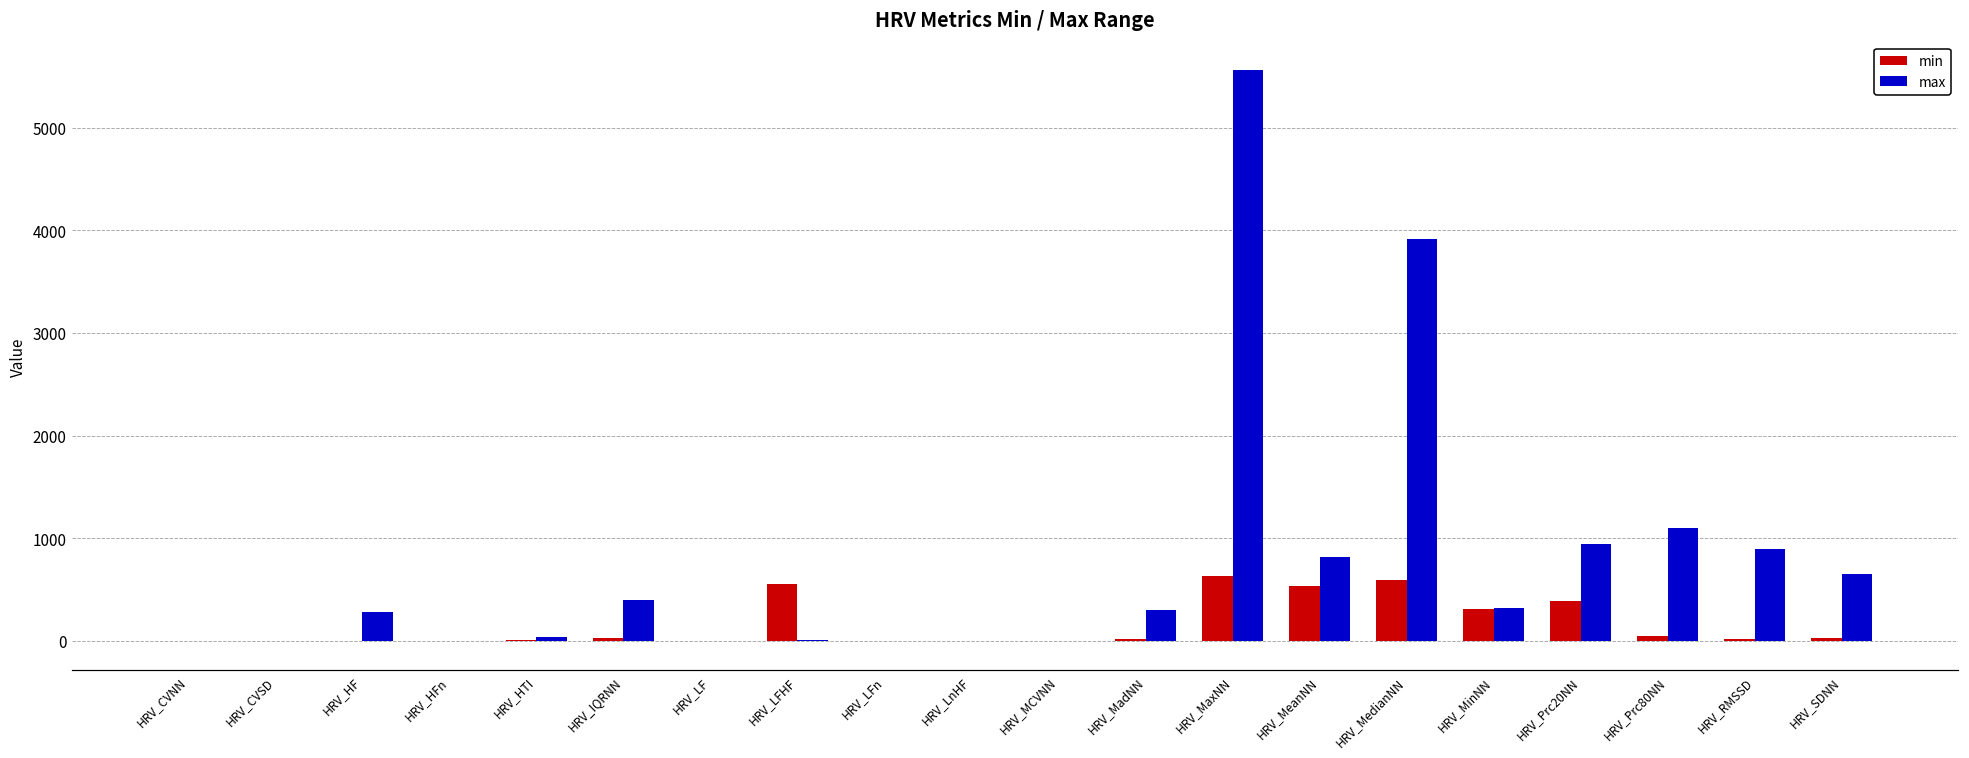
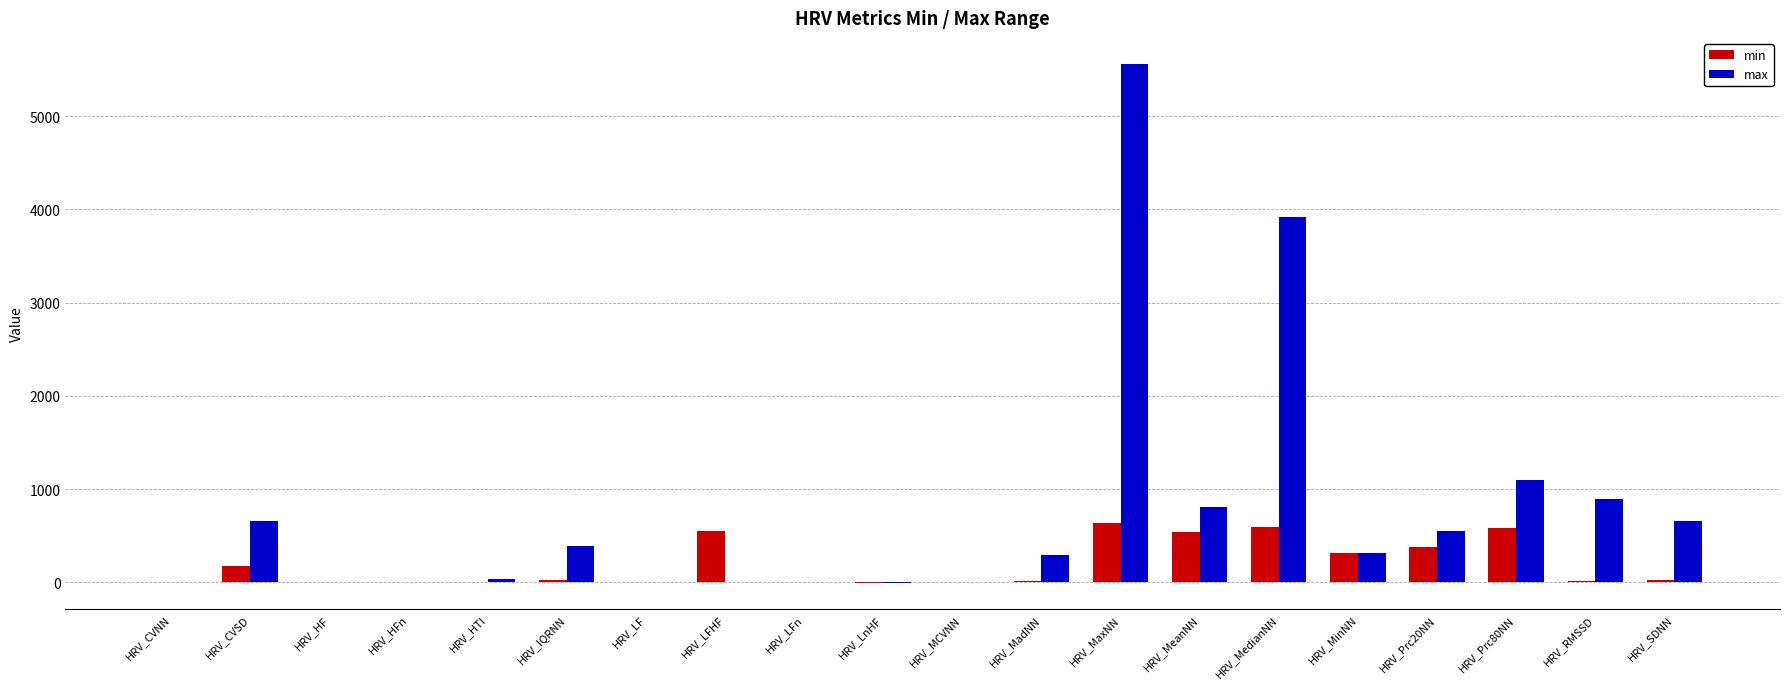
min, HRV_CVSD: 0 -> 200
max, HRV_CVSD: 0 -> 700
max, HRV_HF: 300 -> 0
max, HRV_Prc20NN: 900 -> 500
min, HRV_Prc80NN: 0 -> 600
